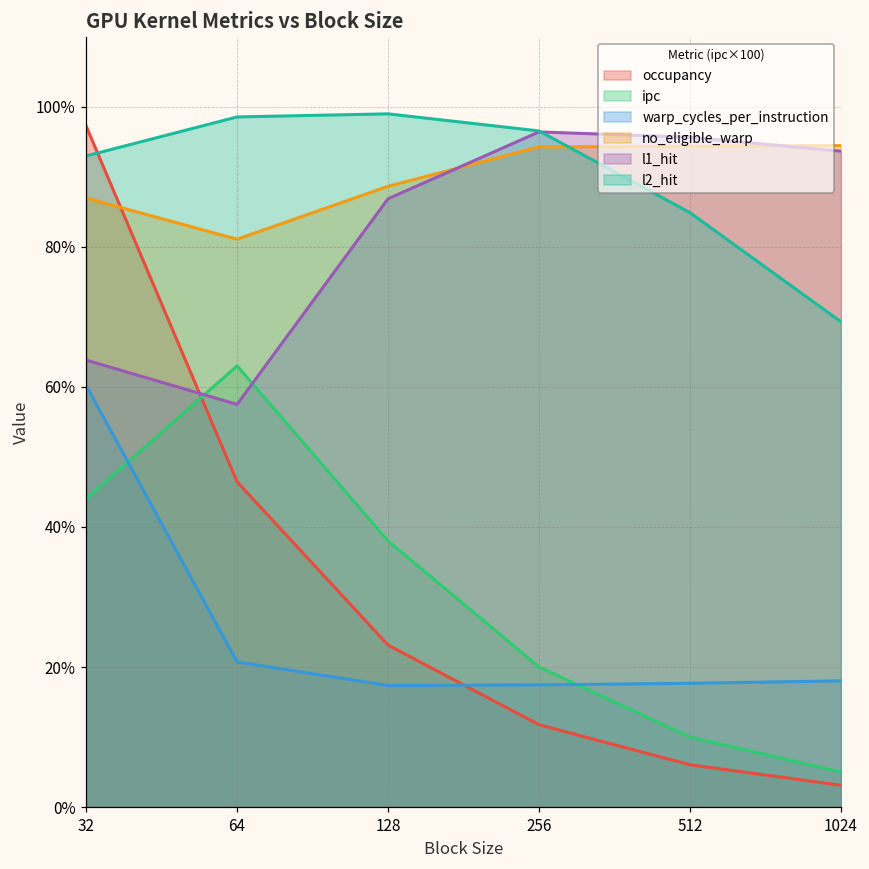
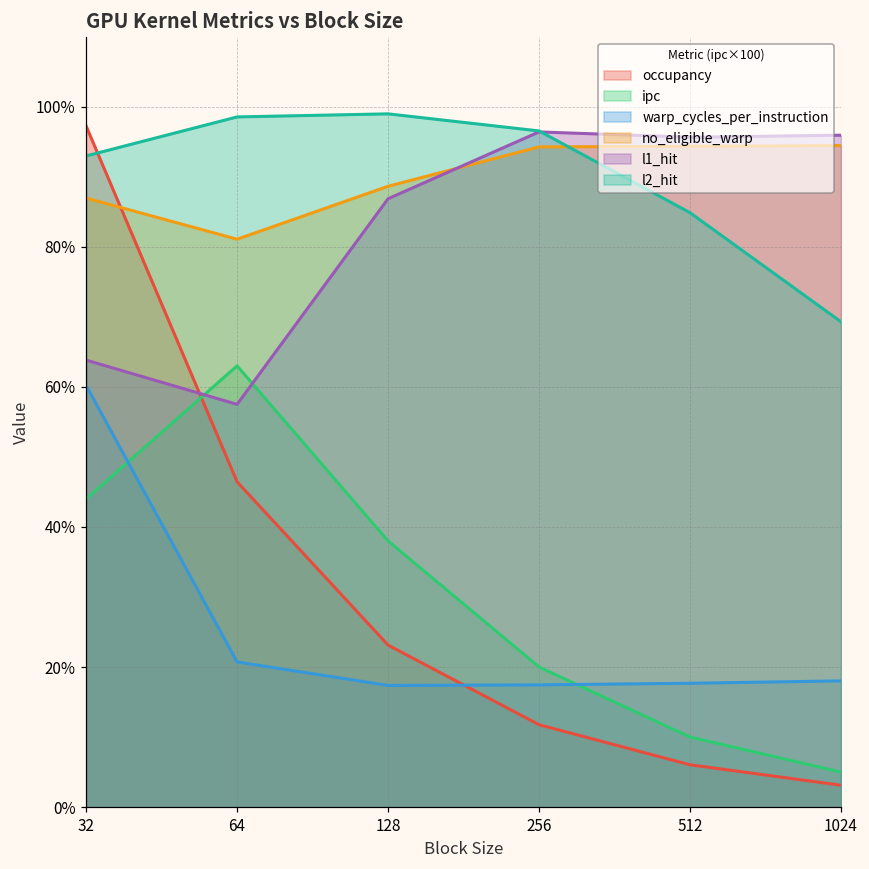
l1_hit, 1024: 94% -> 96%
